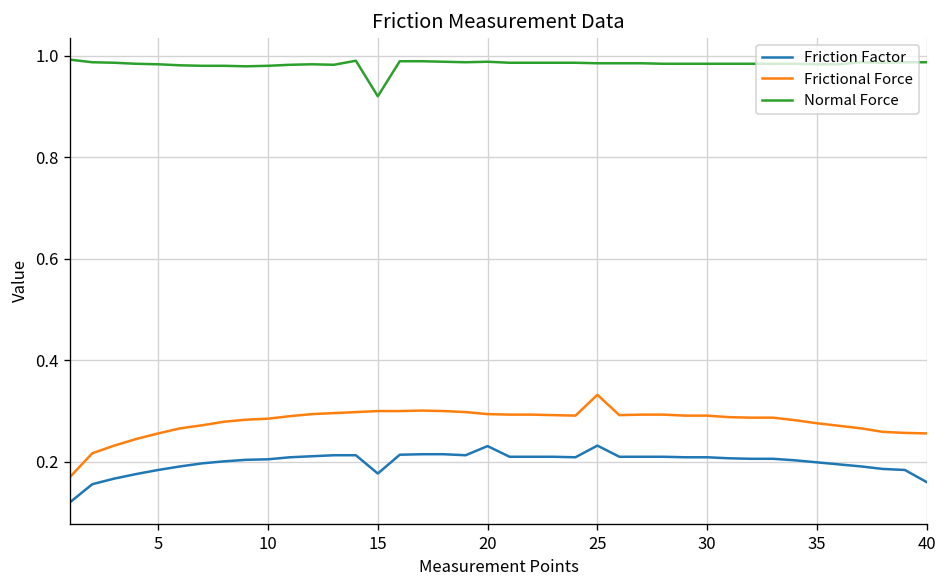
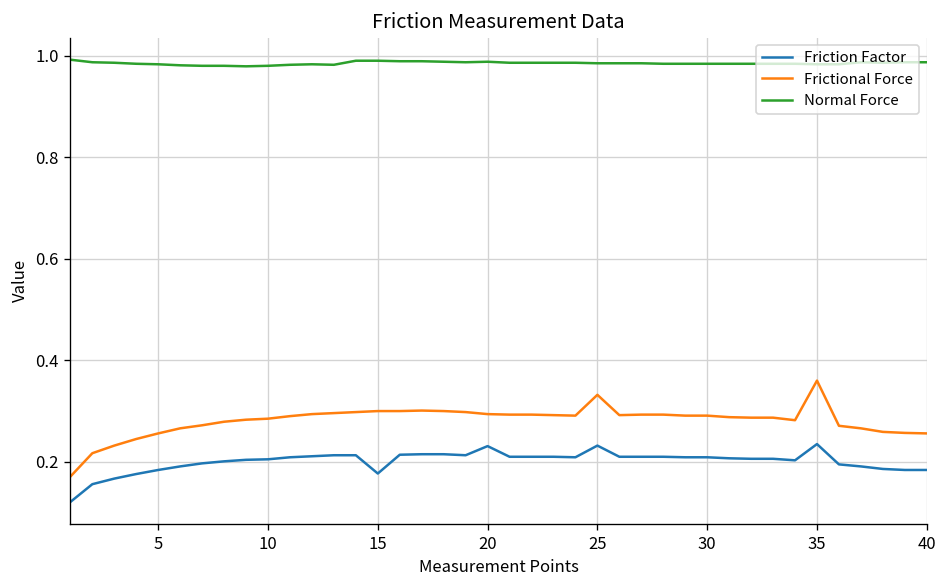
Normal Force, 15: 0.92 -> 0.99
Friction Factor, 35: 0.20 -> 0.24
Frictional Force, 35: 0.28 -> 0.36
Friction Factor, 40: 0.16 -> 0.18
